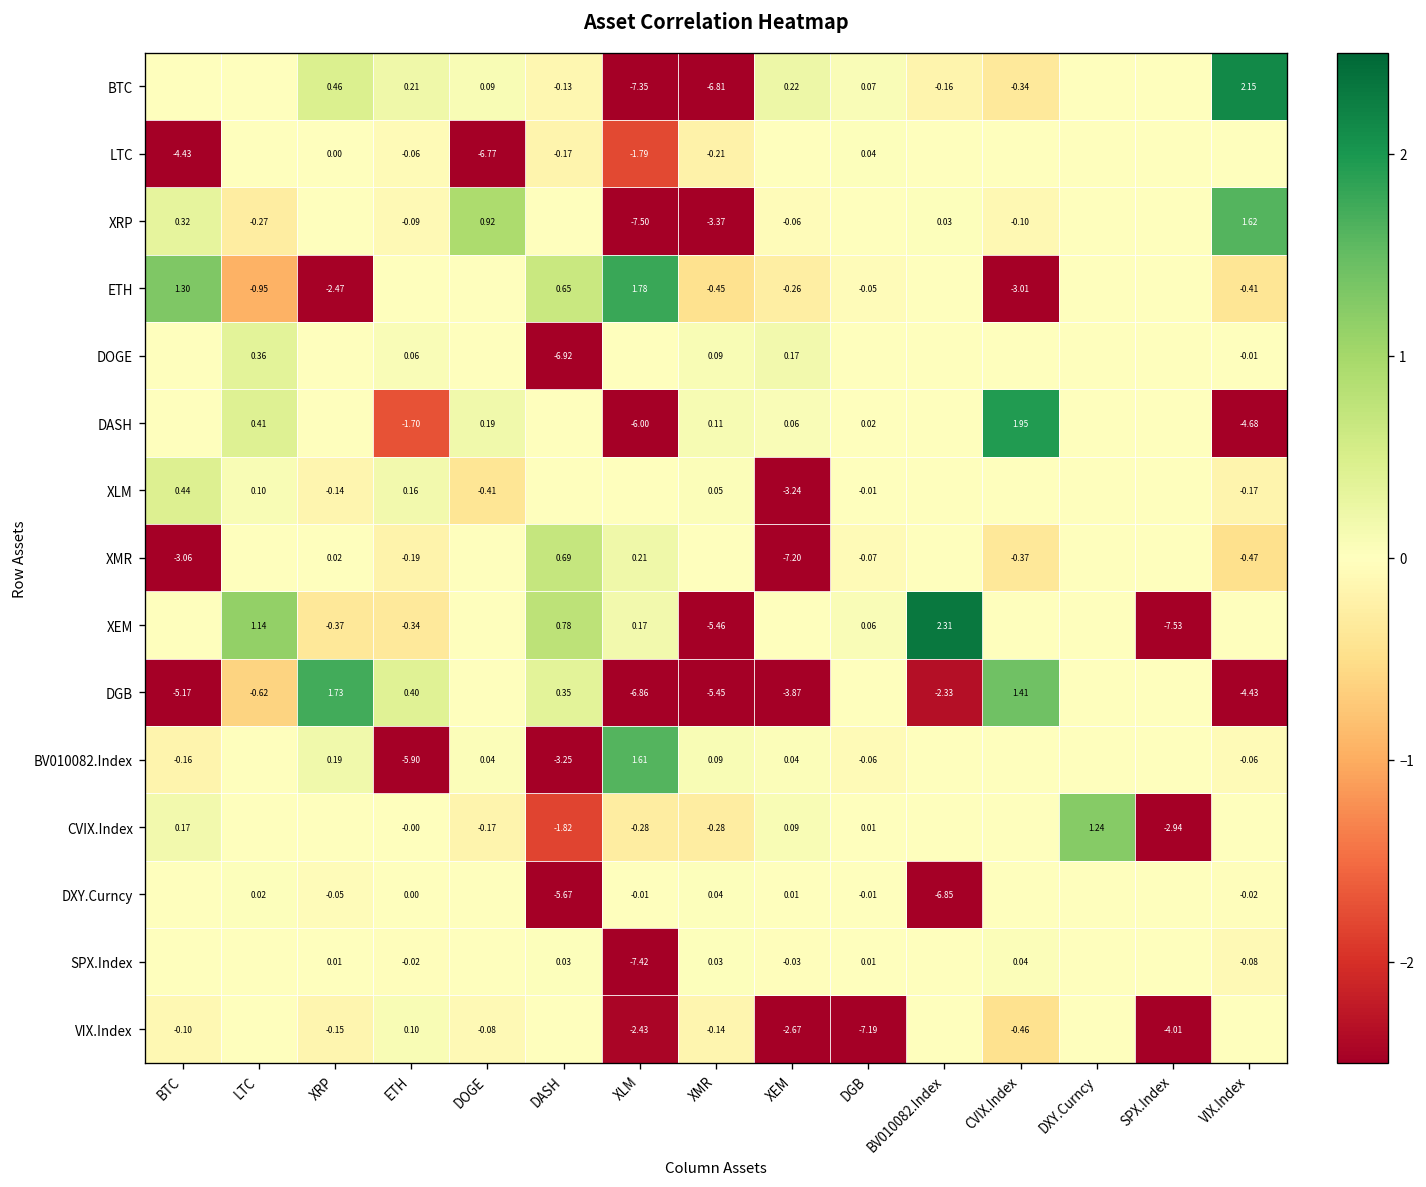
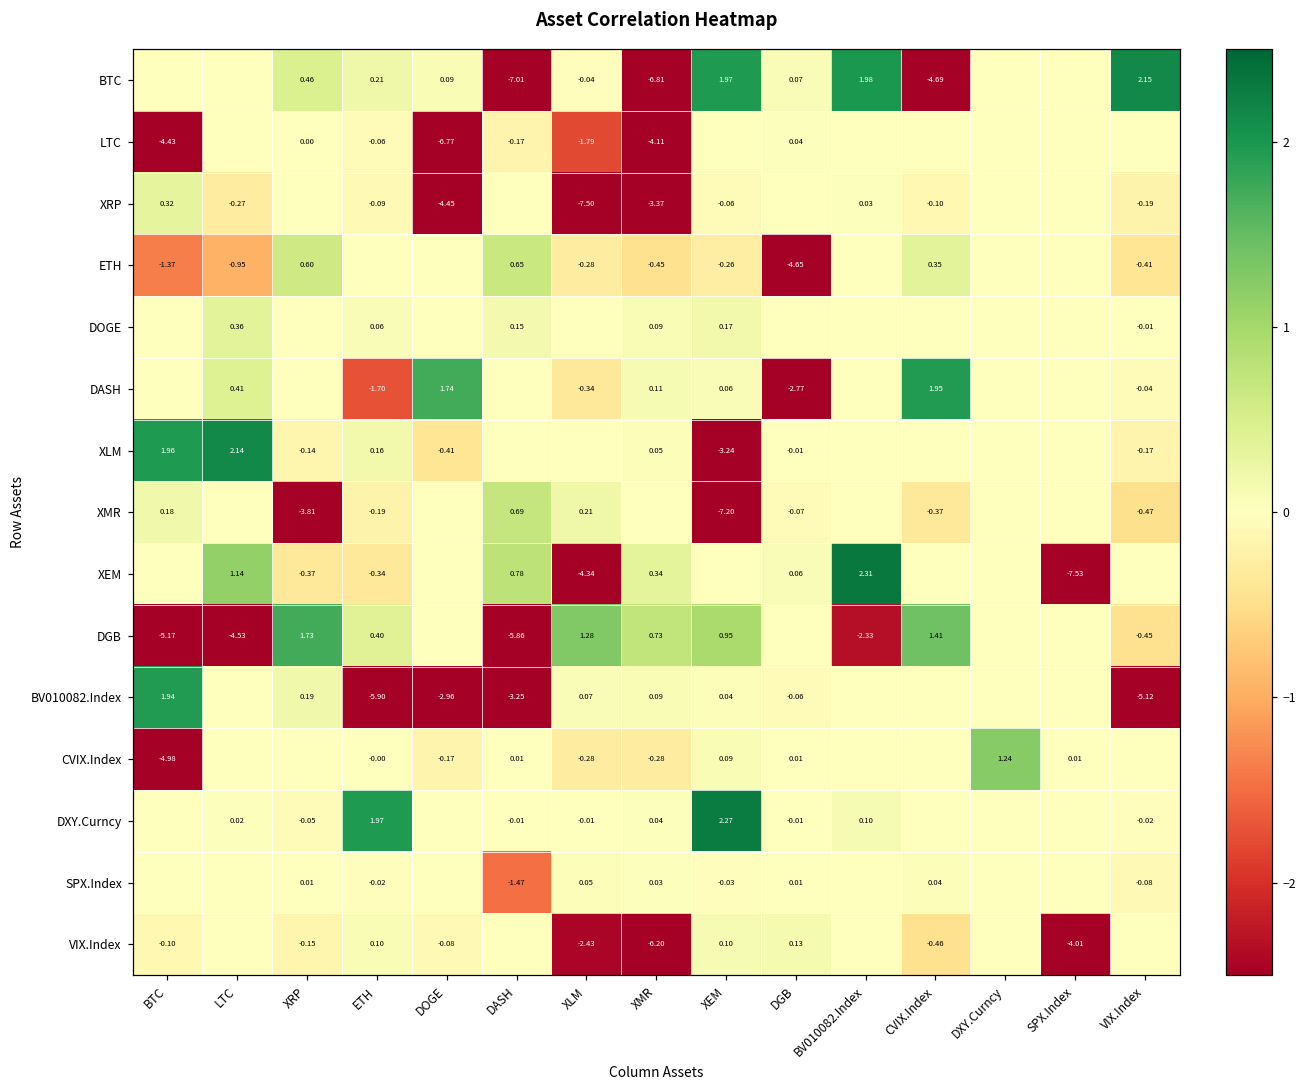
BTC, DASH: -0.13 -> -7.01
BTC, XLM: -7.35 -> -0.04
BTC, XEM: 0.22 -> 1.97
BTC, BV010082.Index: -0.16 -> 1.98
BTC, CVIX.Index: -0.34 -> -4.69
LTC, XMR: -0.21 -> -4.11
XRP, DOGE: 0.92 -> -4.45
XRP, VIX.Index: 1.62 -> -0.19
ETH, BTC: 1.30 -> -1.37
ETH, XRP: -2.47 -> 0.60
ETH, XLM: 1.78 -> -0.28
ETH, DGB: -0.05 -> -4.65
ETH, CVIX.Index: -3.01 -> 0.35
DOGE, DASH: -6.92 -> 0.15
DASH, DOGE: 0.19 -> 1.74
DASH, XLM: -6.00 -> -0.34
DASH, DGB: 0.02 -> -2.77
DASH, VIX.Index: -4.68 -> -0.04
XLM, BTC: 0.44 -> 1.96
XLM, LTC: 0.10 -> 2.14
XMR, BTC: -3.06 -> 0.18
XMR, XRP: 0.02 -> -3.81
XEM, XLM: 0.17 -> -4.34
XEM, XMR: -5.46 -> 0.34
DGB, LTC: -0.62 -> -4.53
DGB, DASH: 0.35 -> -5.86
DGB, XLM: -6.86 -> 1.28
DGB, XMR: -5.45 -> 0.73
DGB, XEM: -3.87 -> 0.95
DGB, VIX.Index: -4.43 -> -0.45
BV010082.Index, BTC: -0.16 -> 1.94
BV010082.Index, DOGE: 0.04 -> -2.96
BV010082.Index, XLM: 1.61 -> 0.07
BV010082.Index, VIX.Index: -0.06 -> -5.12
CVIX.Index, BTC: 0.17 -> -4.98
CVIX.Index, DASH: -1.82 -> 0.01
CVIX.Index, SPX.Index: -2.94 -> 0.01
DXY.Curncy, ETH: 0.00 -> 1.97
DXY.Curncy, DASH: -5.67 -> -0.01
DXY.Curncy, XEM: 0.01 -> 2.27
DXY.Curncy, BV010082.Index: -6.85 -> 0.10
SPX.Index, DASH: 0.03 -> -1.47
SPX.Index, XLM: -7.42 -> 0.05
VIX.Index, XMR: -0.14 -> -6.20
VIX.Index, XEM: -2.67 -> 0.10
VIX.Index, DGB: -7.19 -> 0.13
